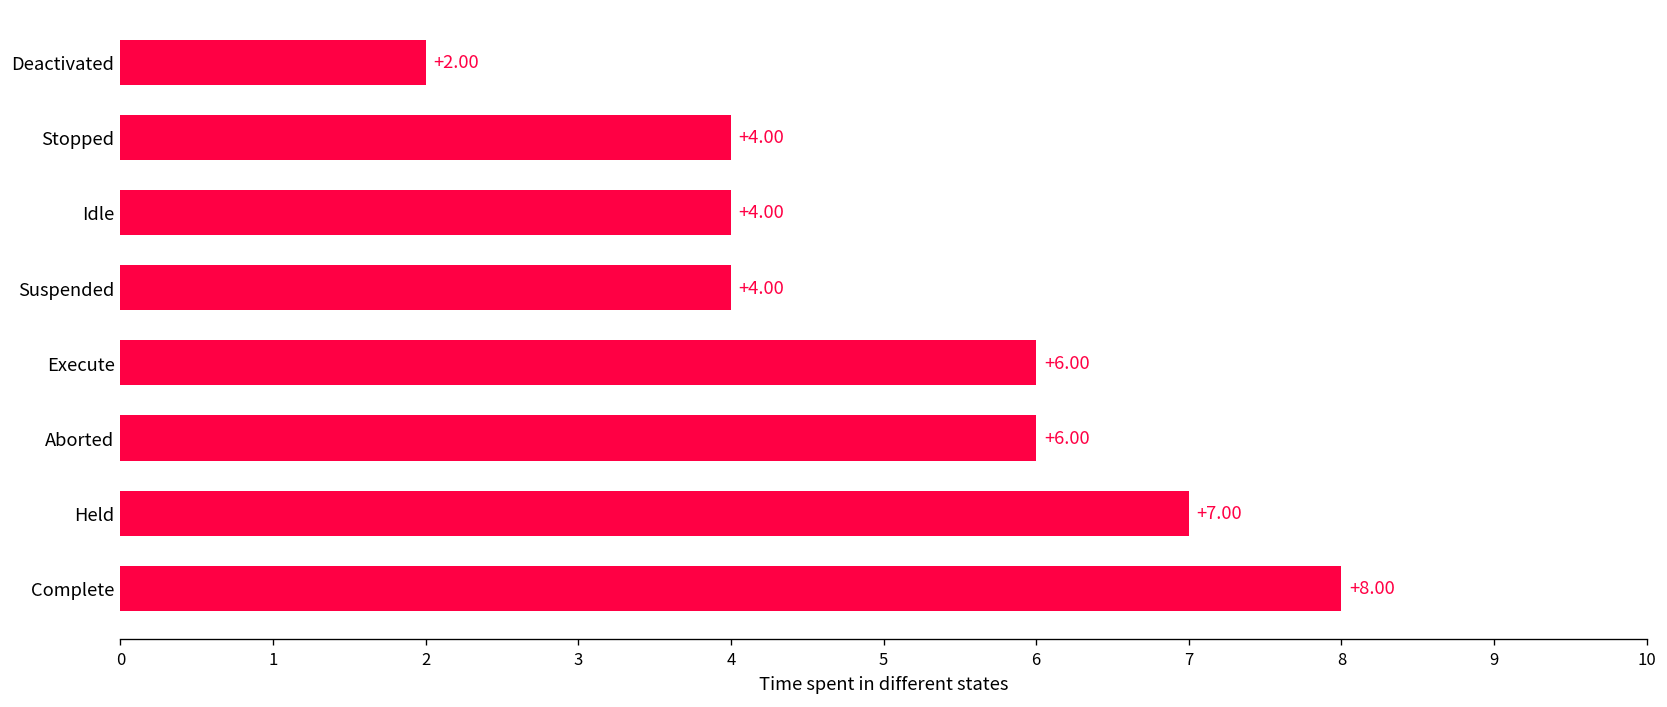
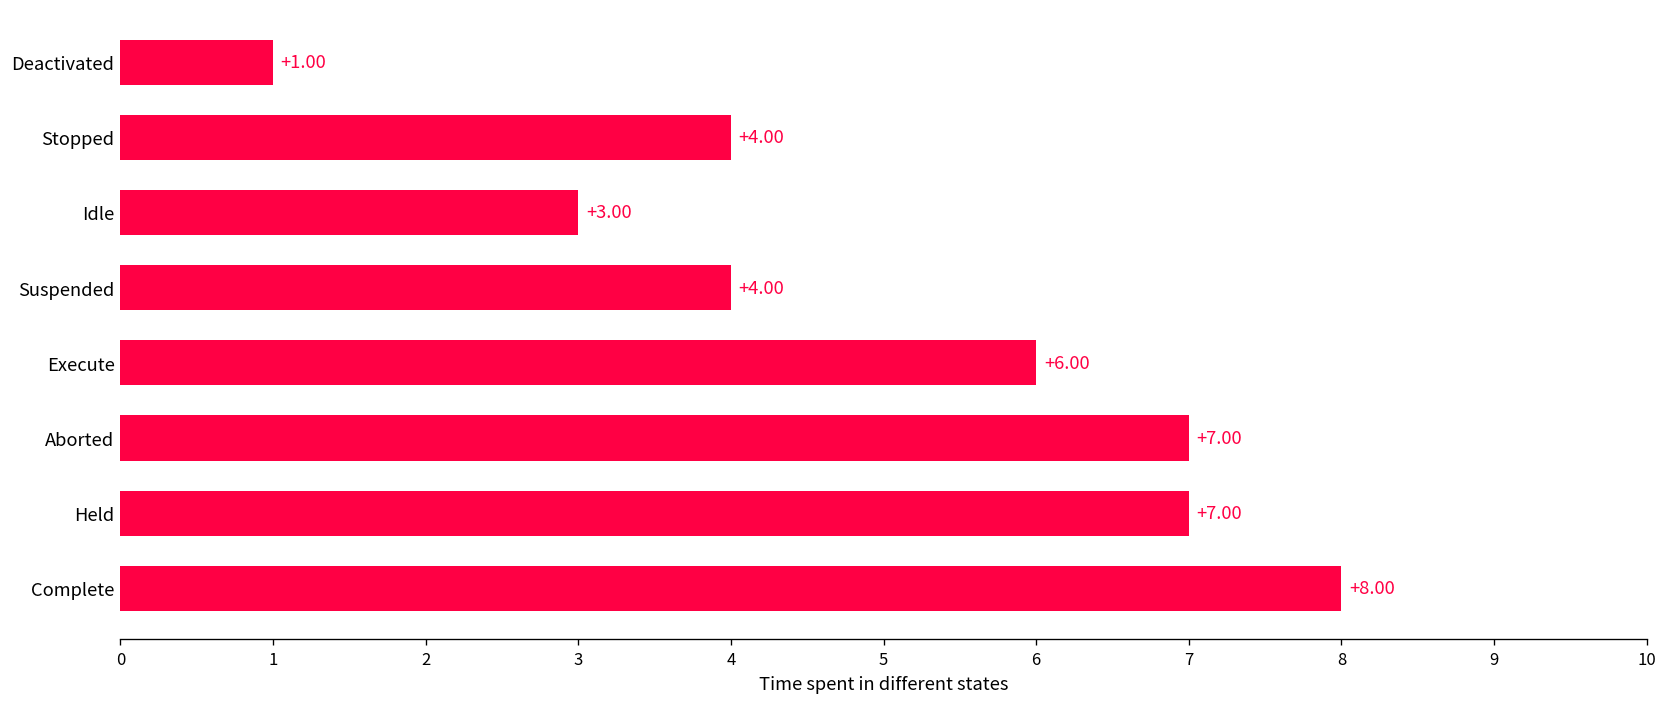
Deactivated: +2.00 -> +1.00
Idle: +4.00 -> +3.00
Aborted: +6.00 -> +7.00
